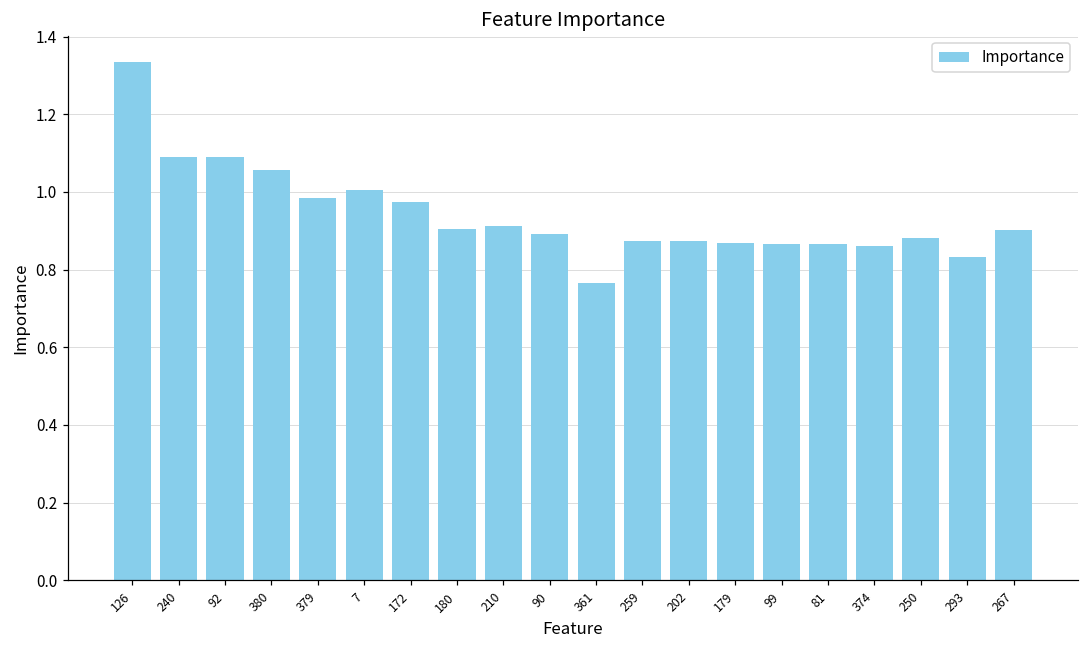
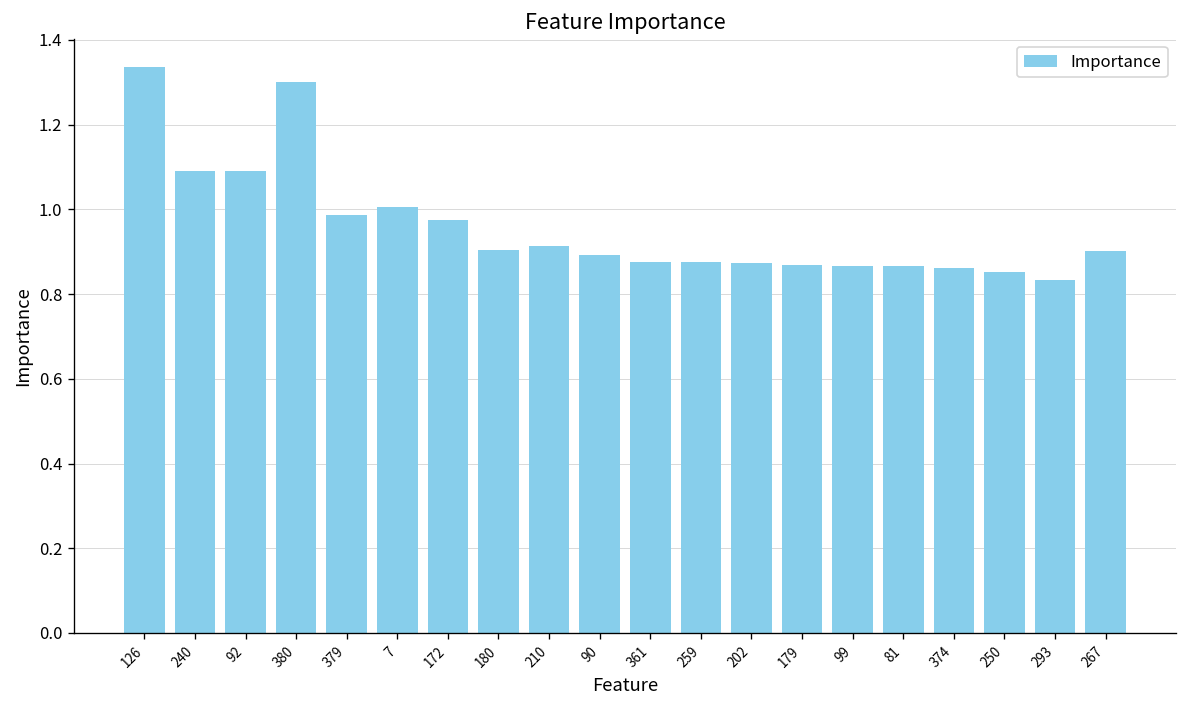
380: 1.06 -> 1.30
361: 0.77 -> 0.88
250: 0.88 -> 0.85
